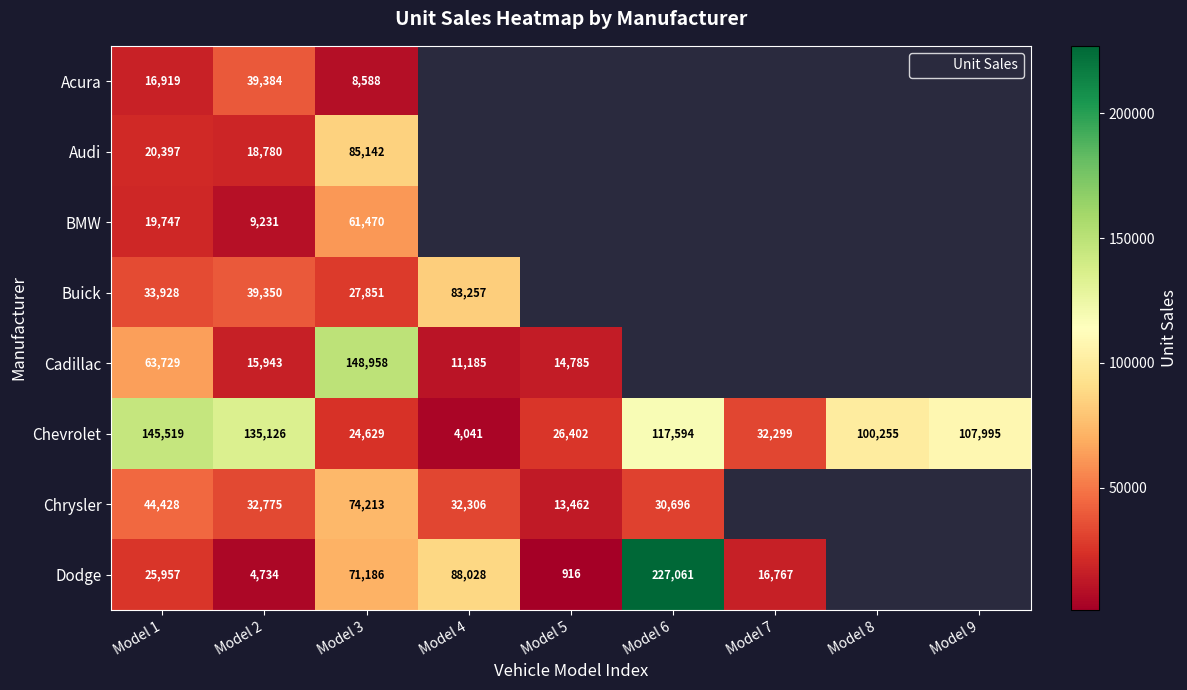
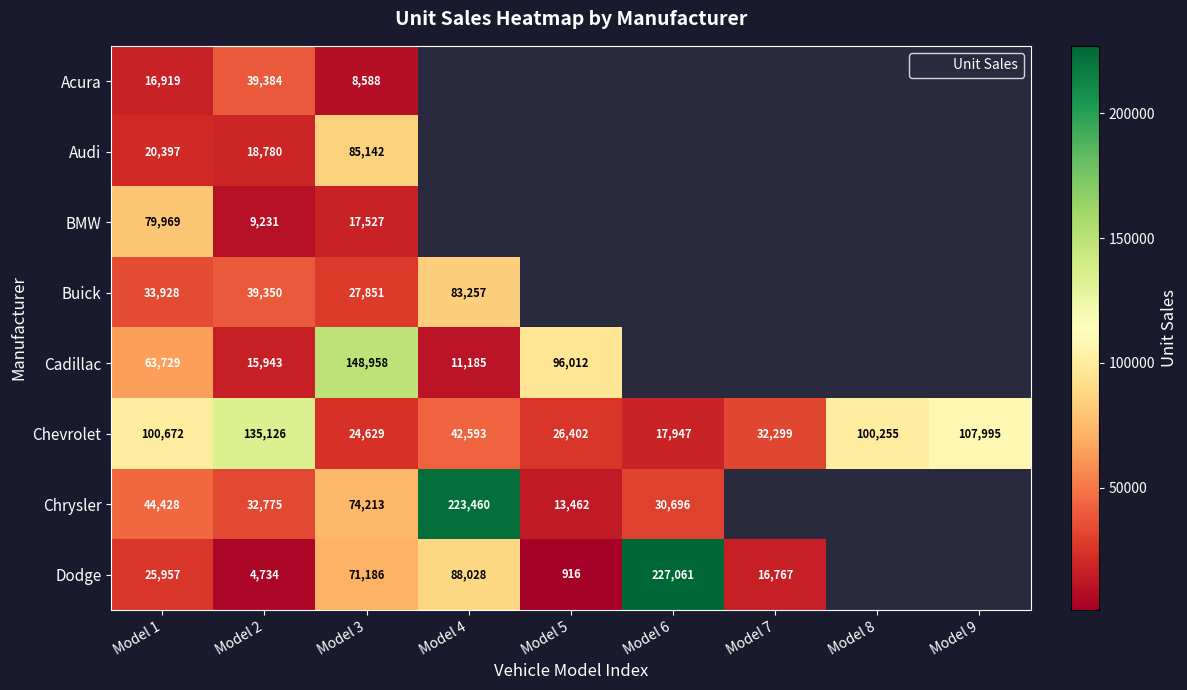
BMW, Model 1: 19,747 -> 79,969
BMW, Model 3: 61,470 -> 17,527
Cadillac, Model 5: 14,785 -> 96,012
Chevrolet, Model 1: 145,519 -> 100,672
Chevrolet, Model 4: 4,041 -> 42,593
Chevrolet, Model 6: 117,594 -> 17,947
Chrysler, Model 4: 32,306 -> 223,460
